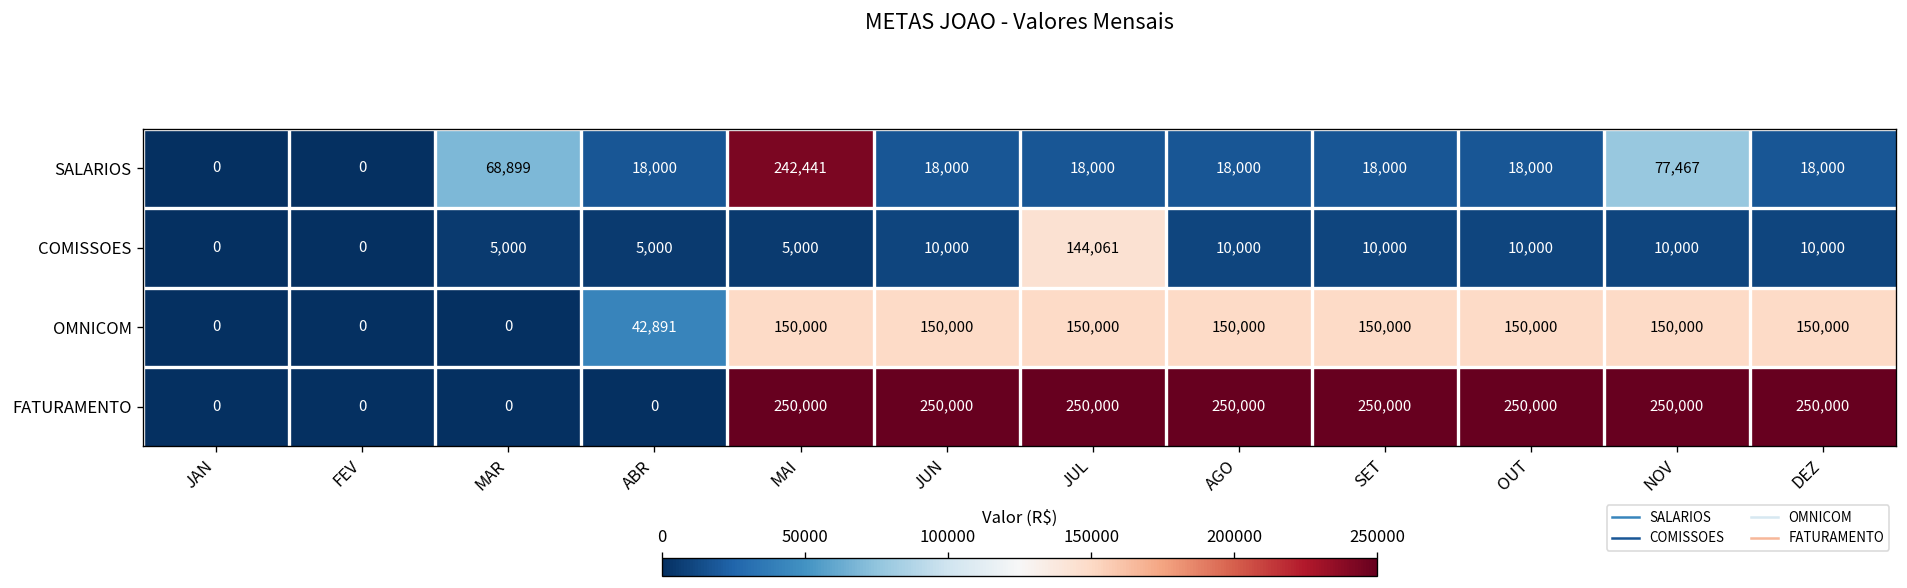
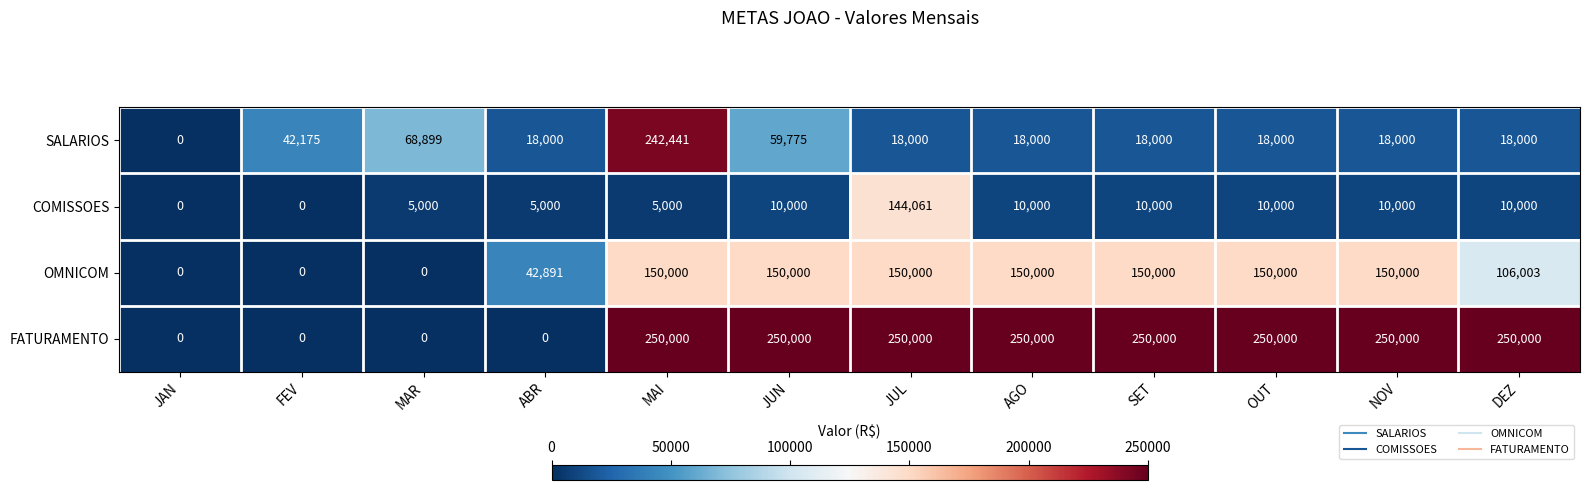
SALARIOS, FEV: 0 -> 42,175
SALARIOS, JUN: 18,000 -> 59,775
SALARIOS, NOV: 77,467 -> 18,000
OMNICOM, DEZ: 150,000 -> 106,003
